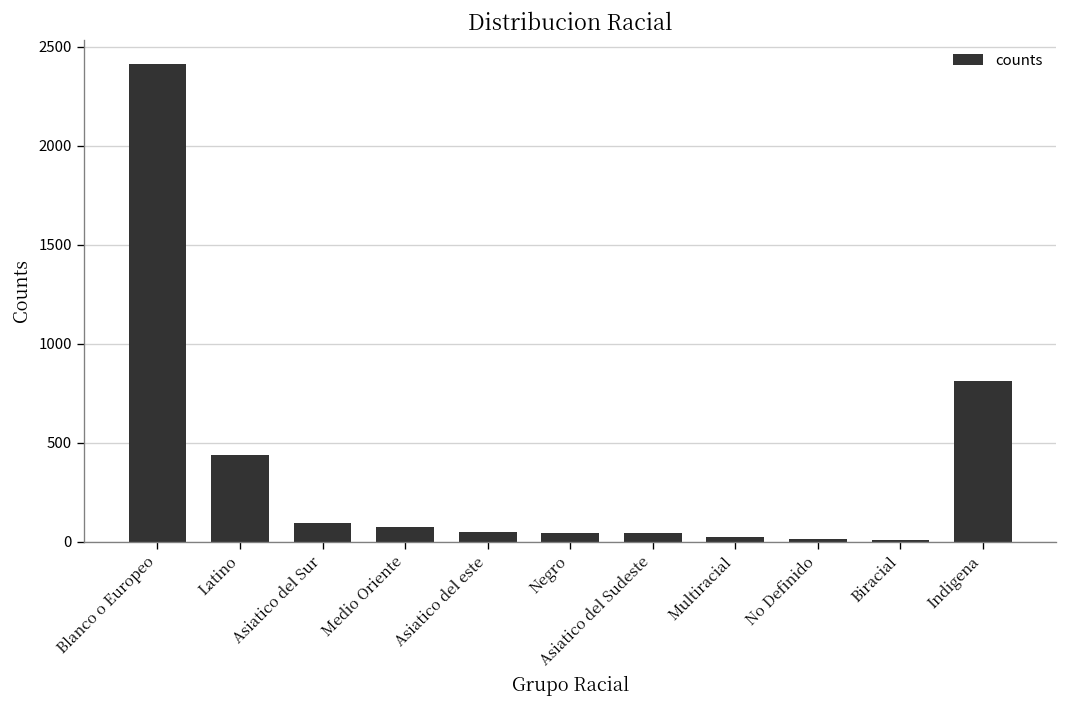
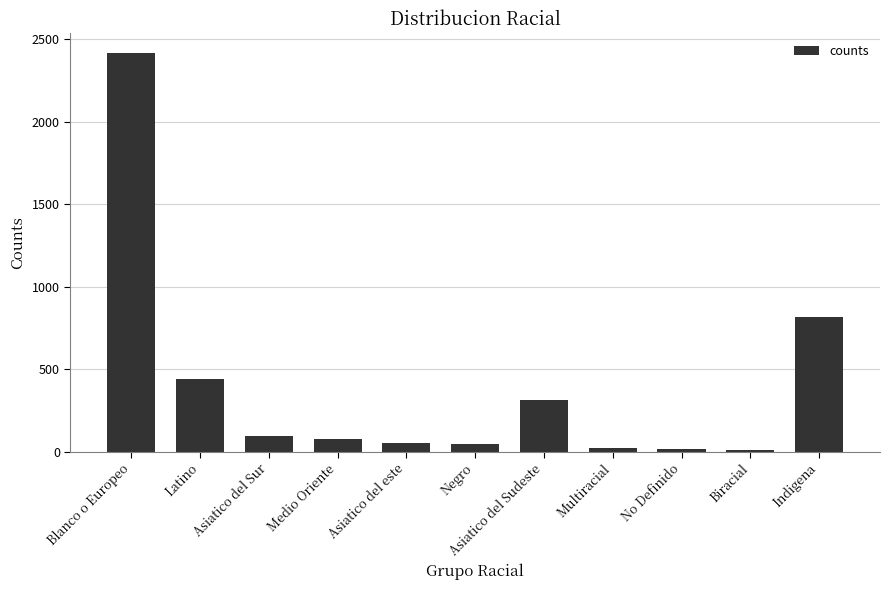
Asiatico del Sudeste: 40 -> 310
